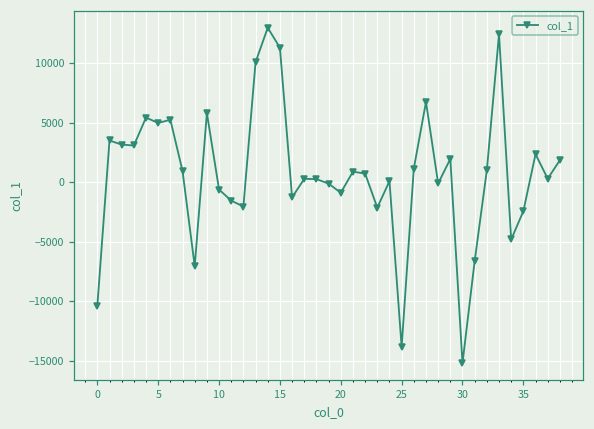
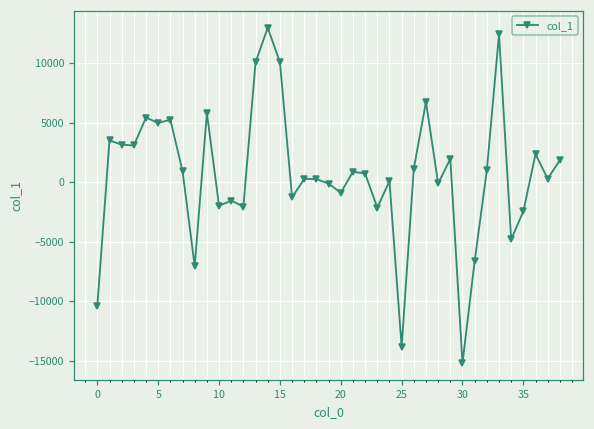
10: -600 -> -2000
15: 11300 -> 10100
